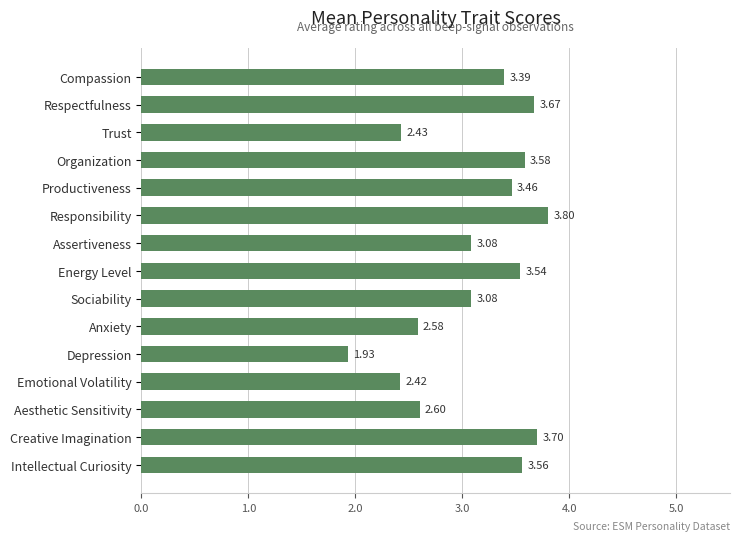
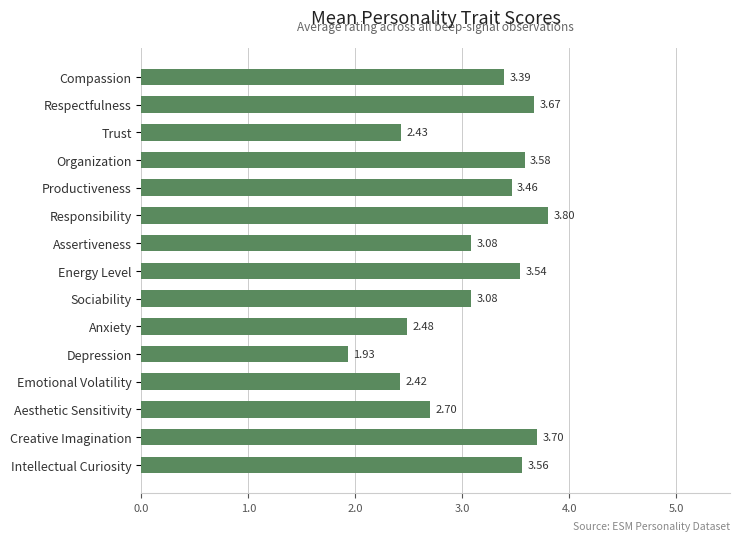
Anxiety: 2.58 -> 2.48
Aesthetic Sensitivity: 2.60 -> 2.70
